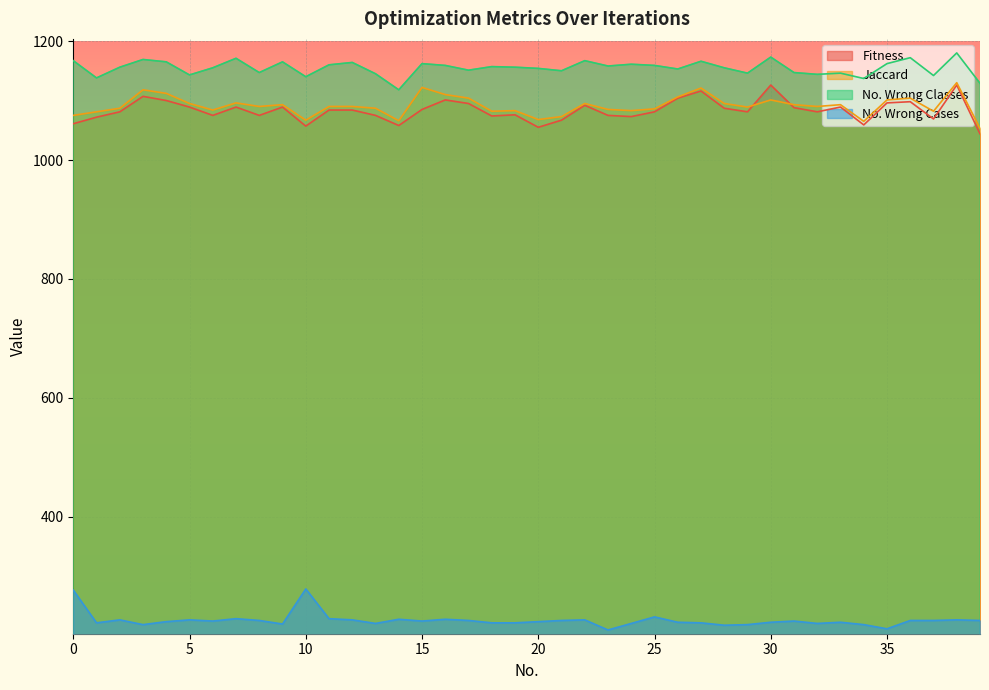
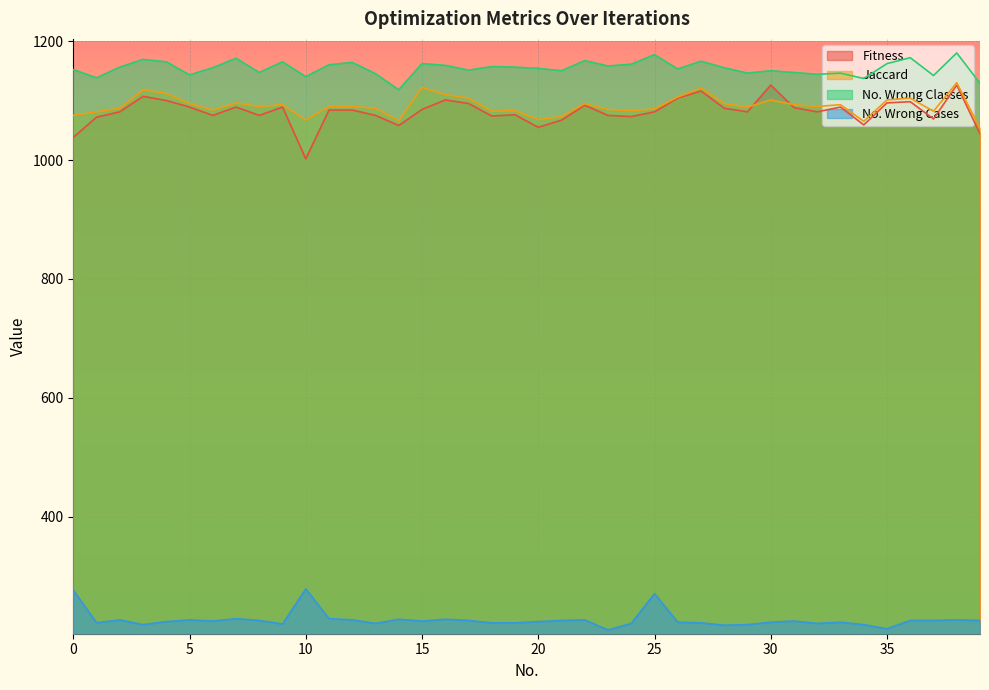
Fitness, 0: 1060 -> 1040
No. Wrong Classes, 0: 1170 -> 1150
Fitness, 10: 1060 -> 1000
No. Wrong Classes, 25: 1160 -> 1180
No. Wrong Cases, 25: 230 -> 270
No. Wrong Classes, 30: 1170 -> 1150
